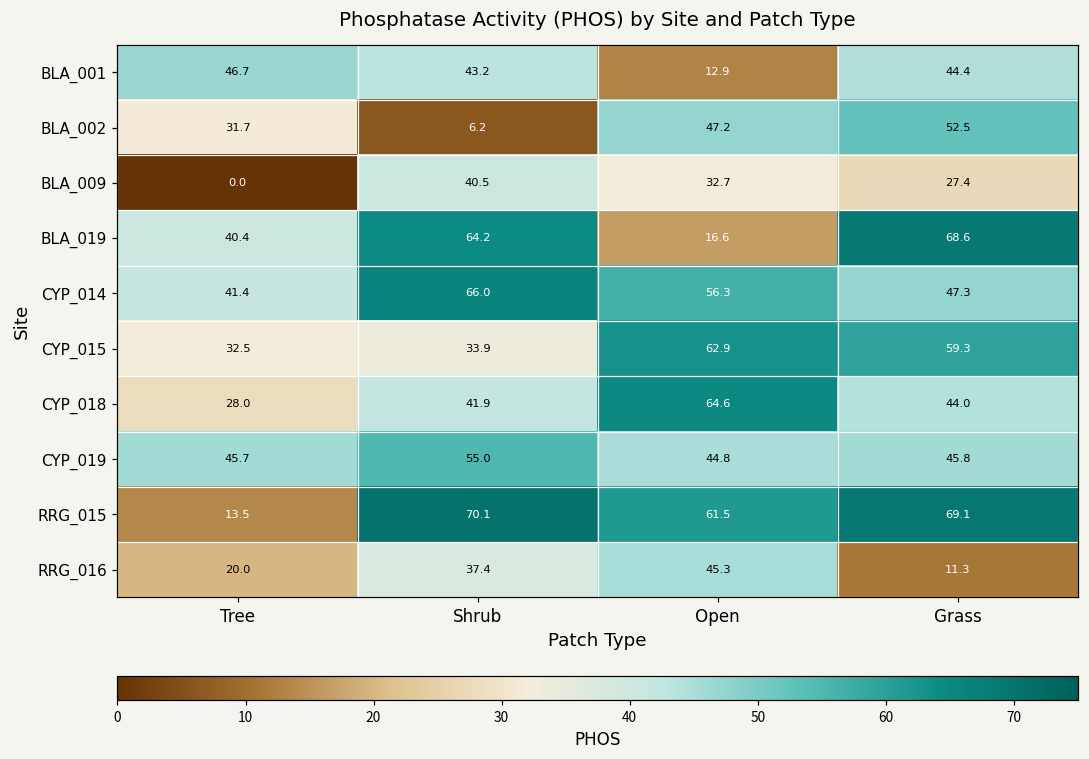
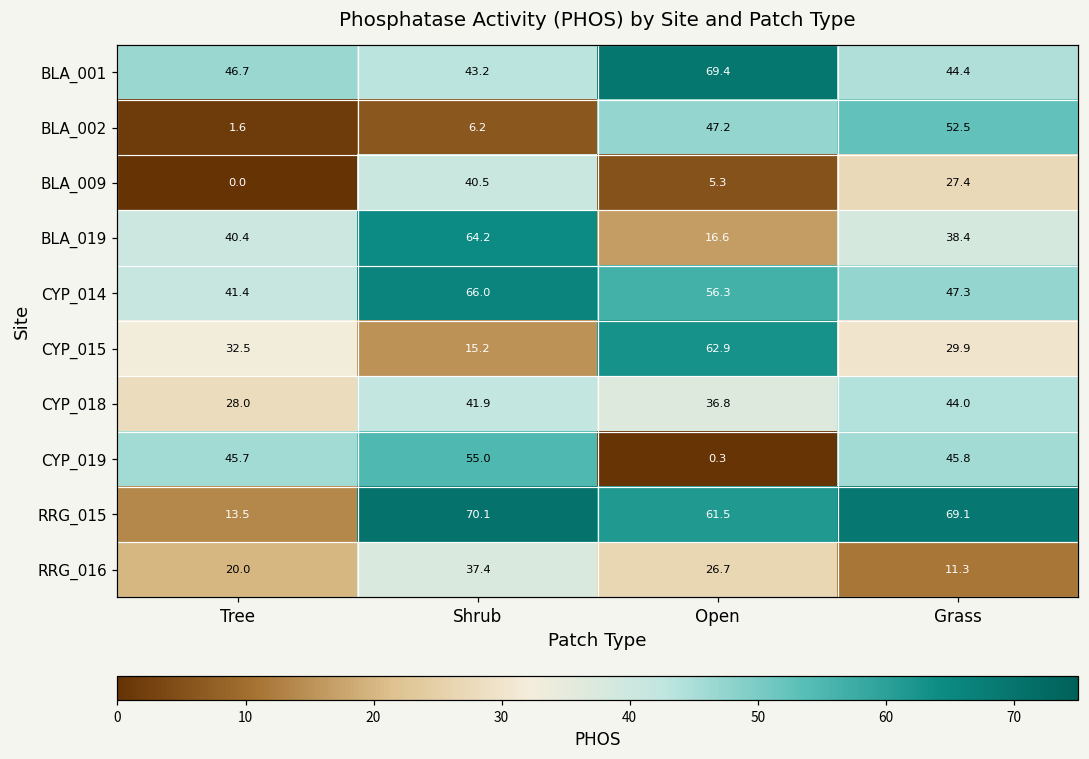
BLA_001, Open: 12.9 -> 69.4
BLA_002, Tree: 31.7 -> 1.6
BLA_009, Open: 32.7 -> 5.3
BLA_019, Grass: 68.6 -> 38.4
CYP_015, Shrub: 33.9 -> 15.2
CYP_015, Grass: 59.3 -> 29.9
CYP_018, Open: 64.6 -> 36.8
CYP_019, Open: 44.8 -> 0.3
RRG_016, Open: 45.3 -> 26.7
